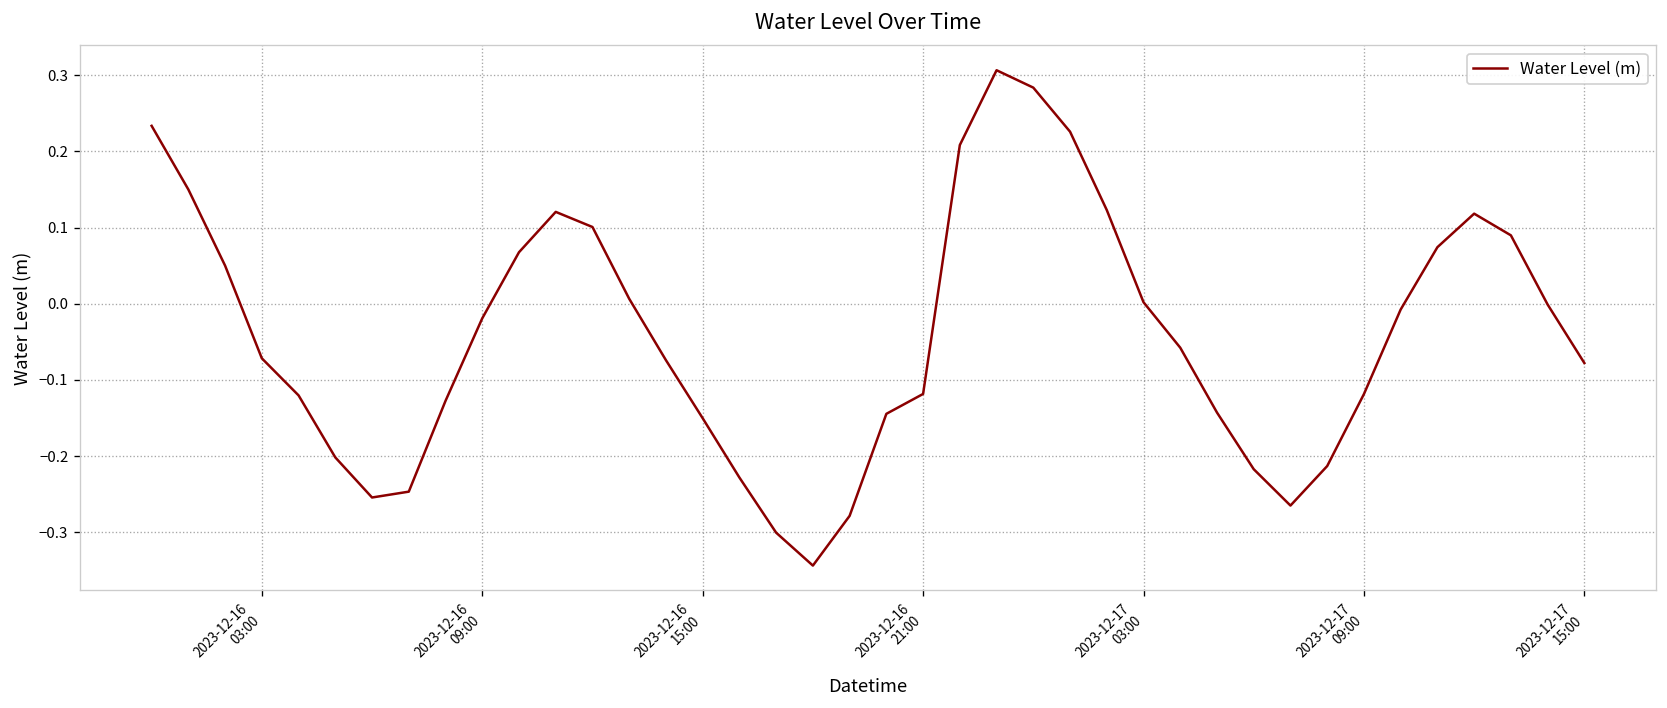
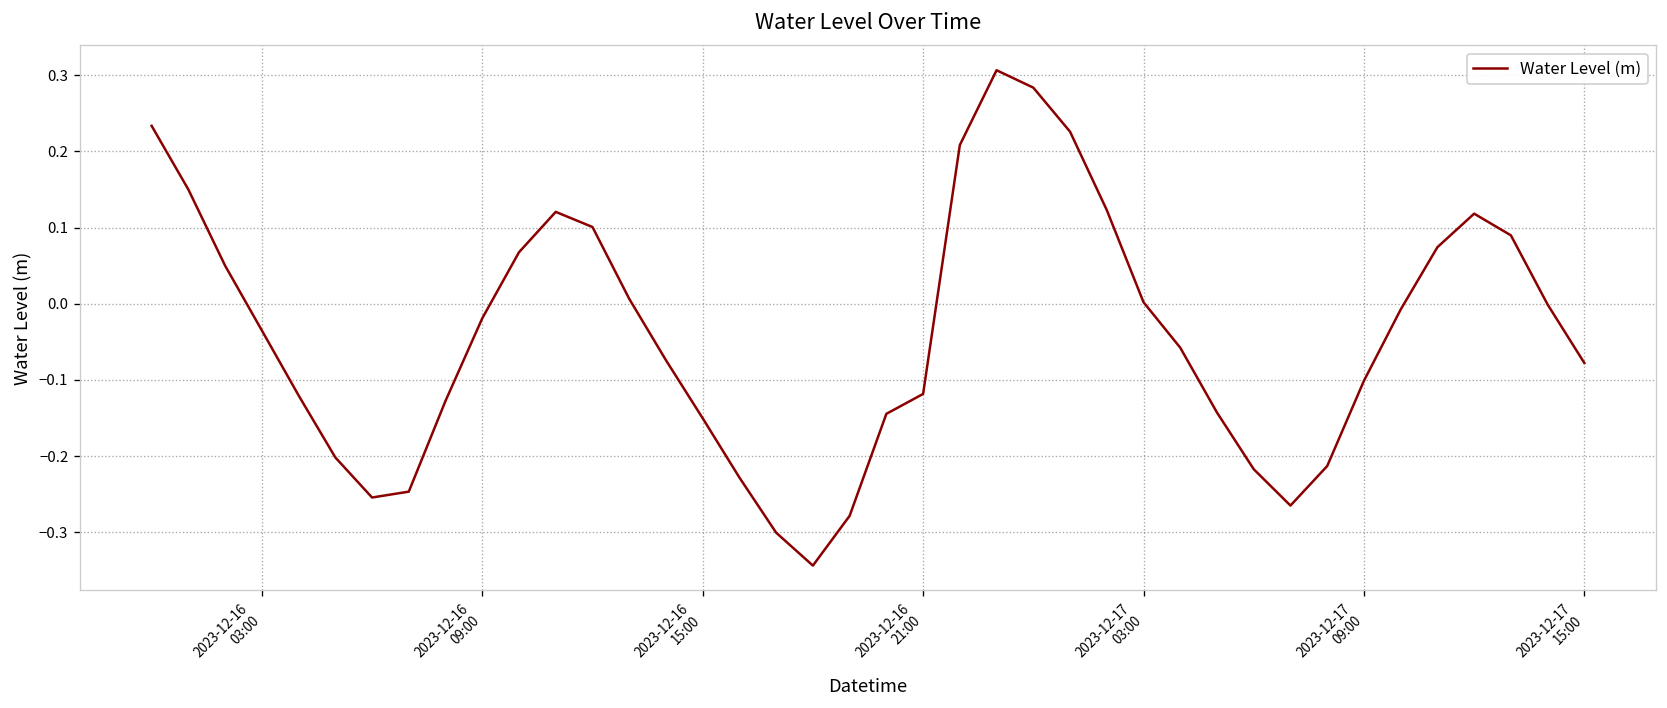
2023-12-16 03:00: -0.07 -> -0.03
2023-12-17 09:00: -0.12 -> -0.10
